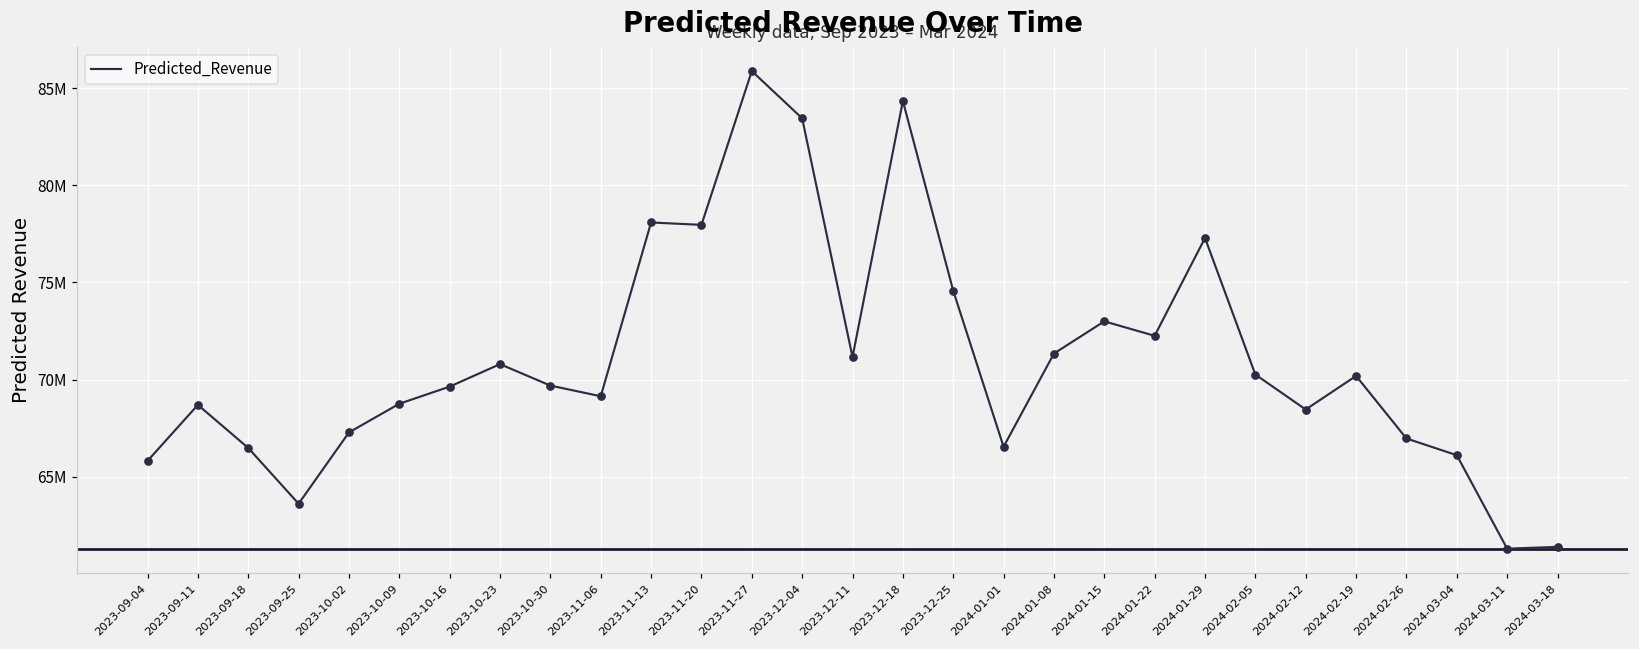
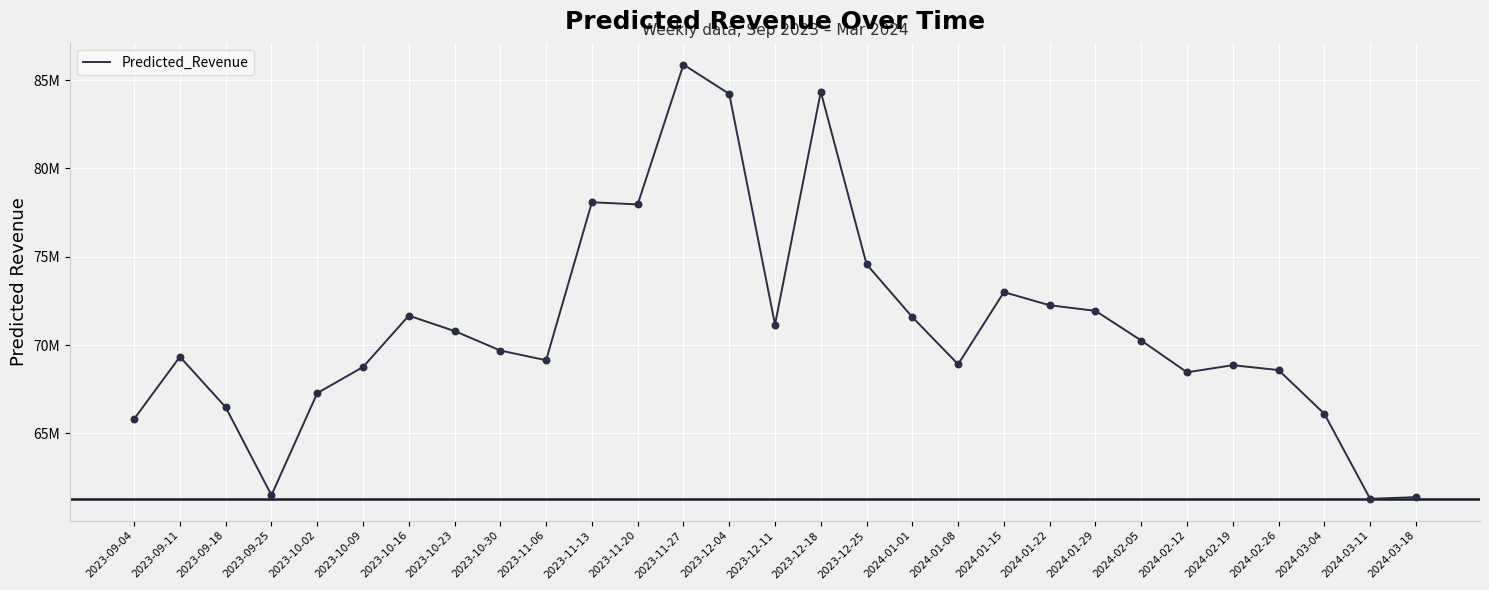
2023-09-11: 68700000 -> 69300000
2023-09-25: 63600000 -> 61500000
2023-10-16: 69600000 -> 71700000
2023-12-04: 83400000 -> 84200000
2024-01-01: 66500000 -> 71600000
2024-01-08: 71300000 -> 68900000
2024-01-29: 77300000 -> 71900000
2024-02-19: 70200000 -> 68900000
2024-02-26: 67000000 -> 68600000
